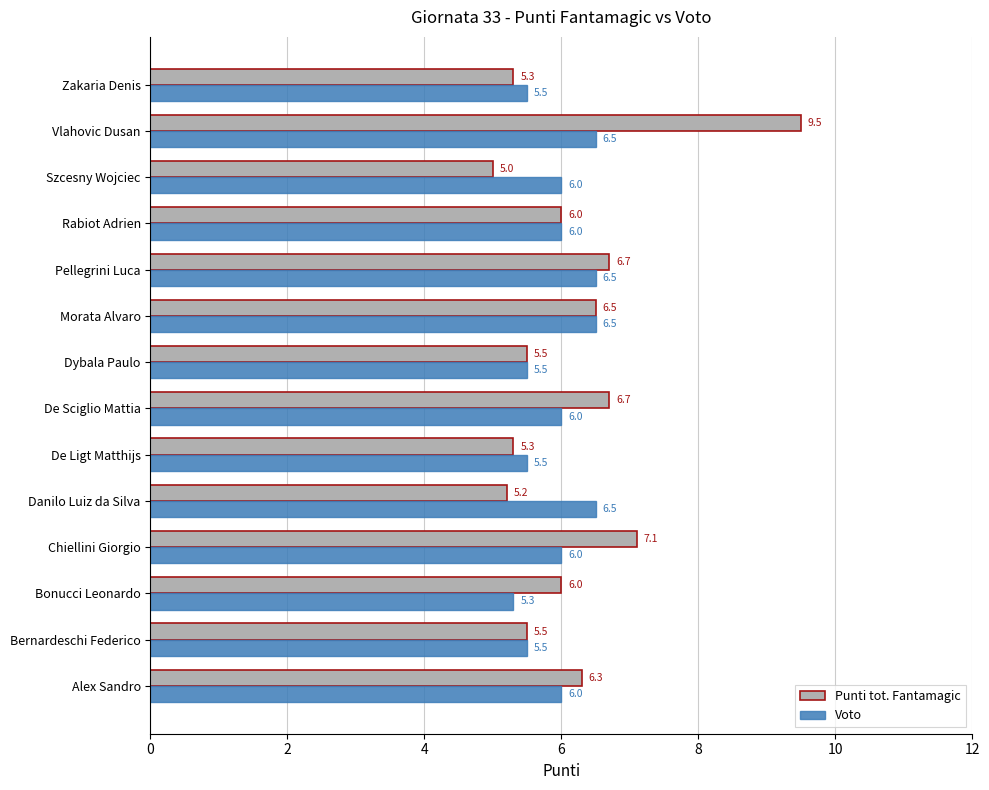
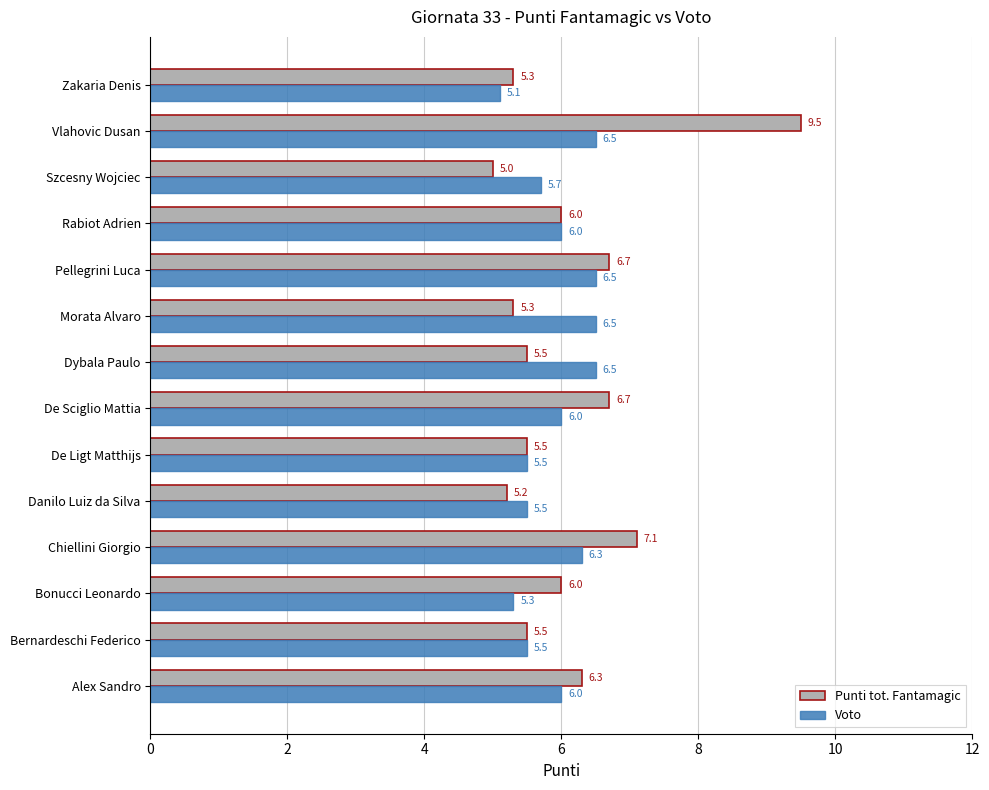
Voto, Zakaria Denis: 5.5 -> 5.1
Voto, Szcesny Wojciec: 6.0 -> 5.7
Punti tot. Fantamagic, Morata Alvaro: 6.5 -> 5.3
Voto, Dybala Paulo: 5.5 -> 6.5
Punti tot. Fantamagic, De Ligt Matthijs: 5.3 -> 5.5
Voto, Danilo Luiz da Silva: 6.5 -> 5.5
Voto, Chiellini Giorgio: 6.0 -> 6.3
